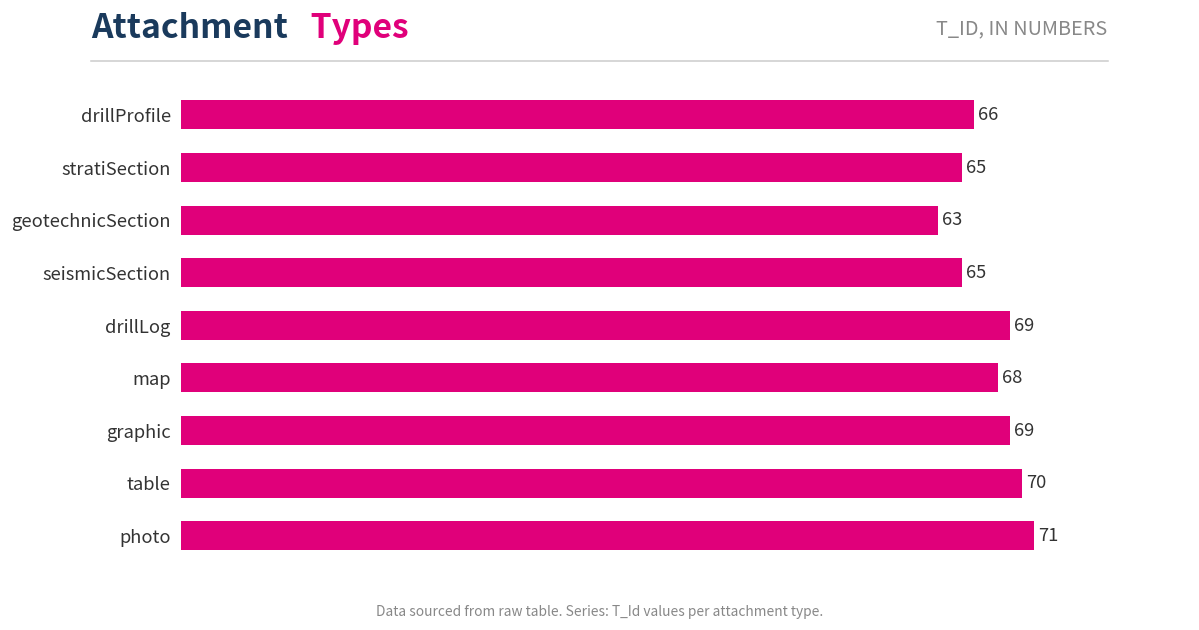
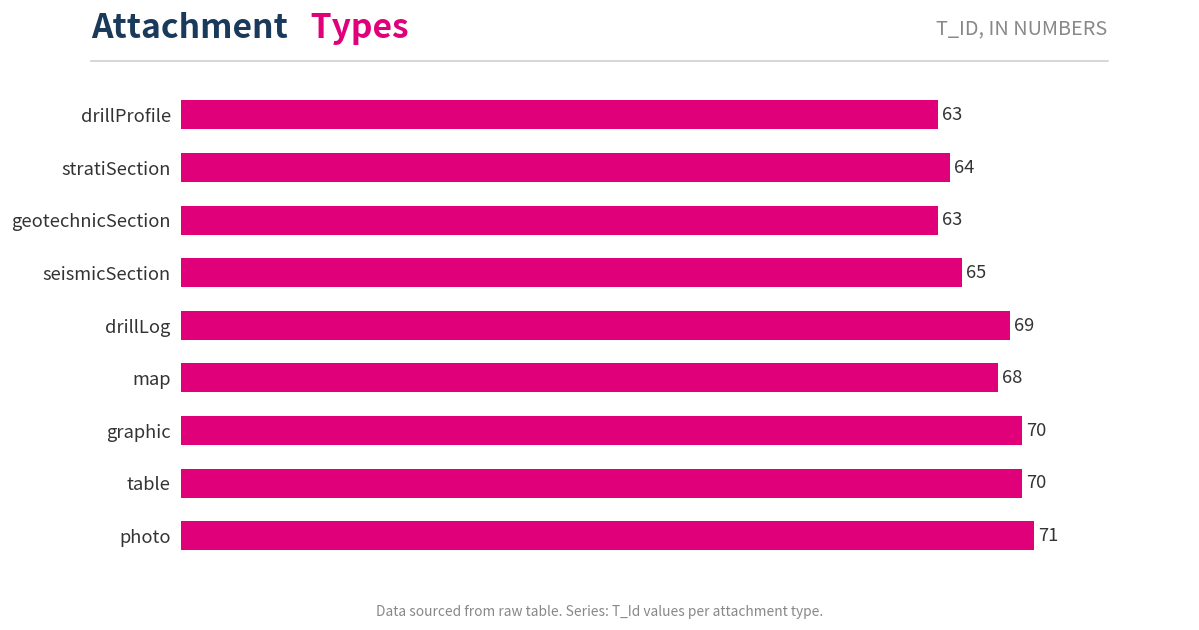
drillProfile: 66 -> 63
stratiSection: 65 -> 64
graphic: 69 -> 70
